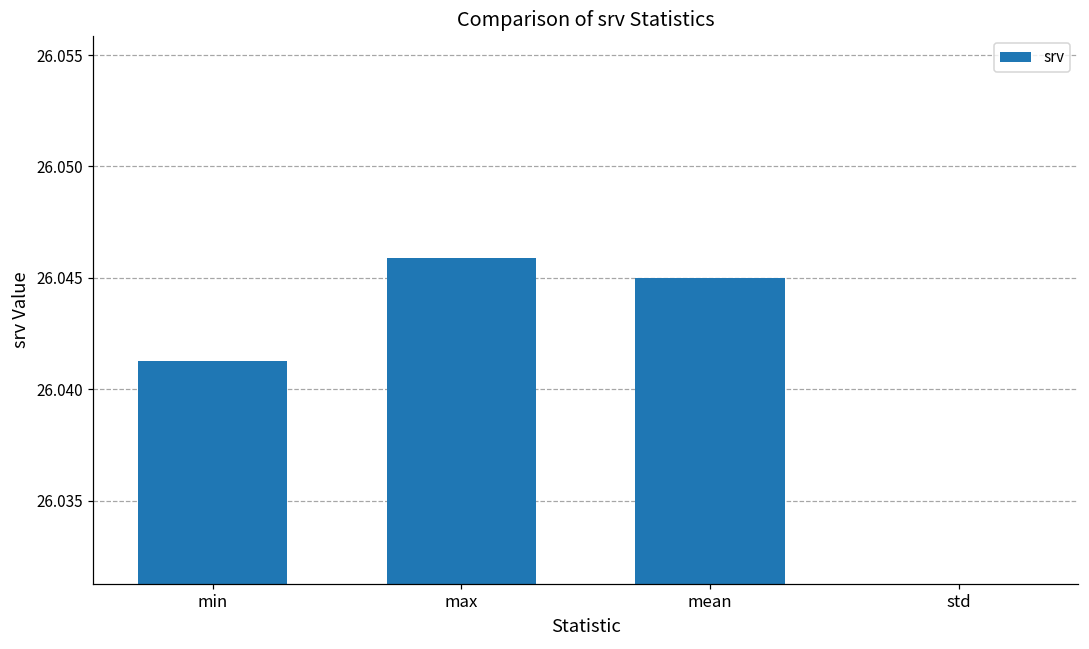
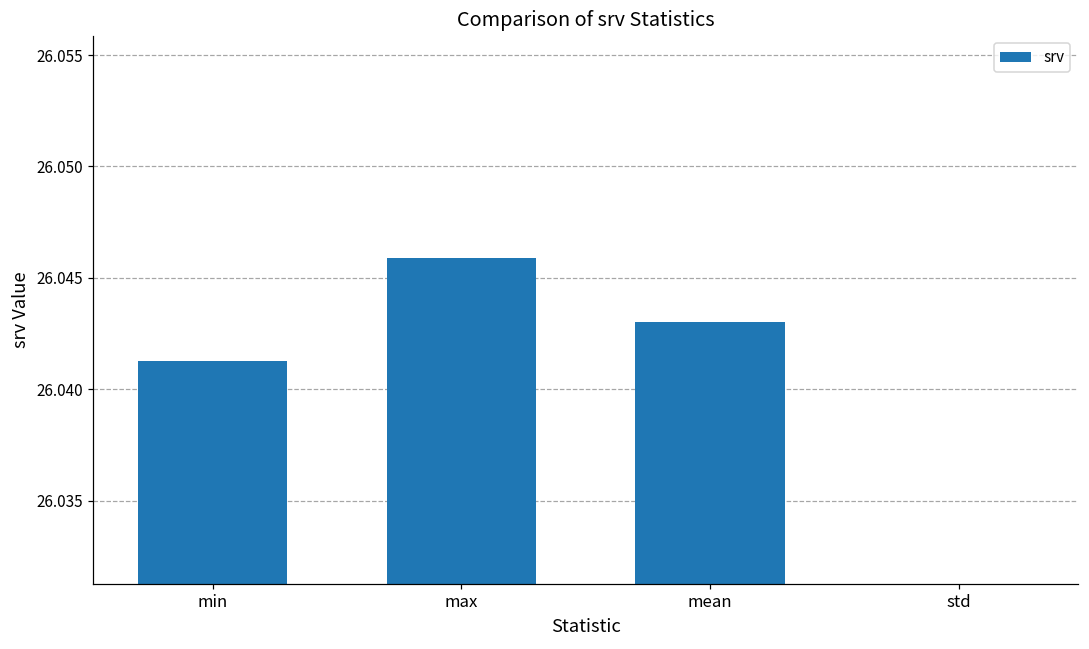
mean: 26.0450 -> 26.0430
